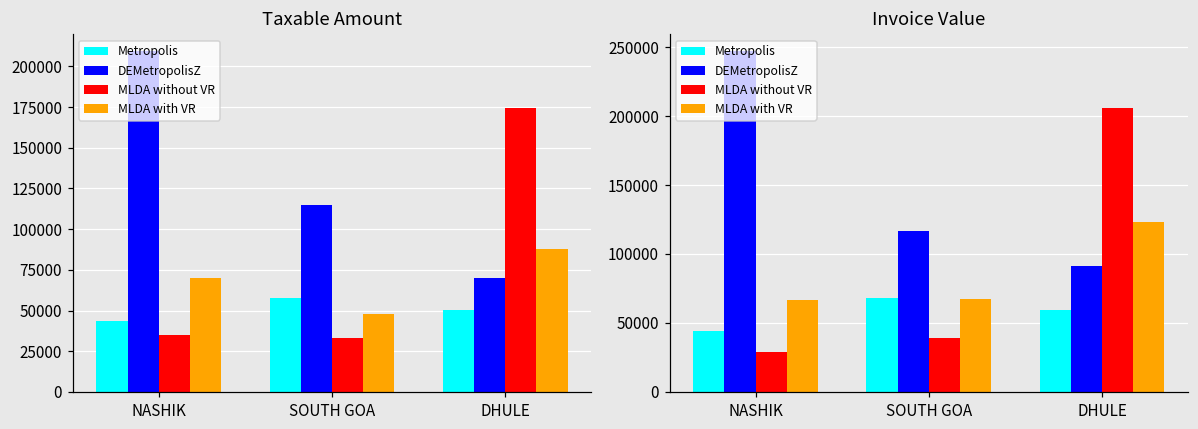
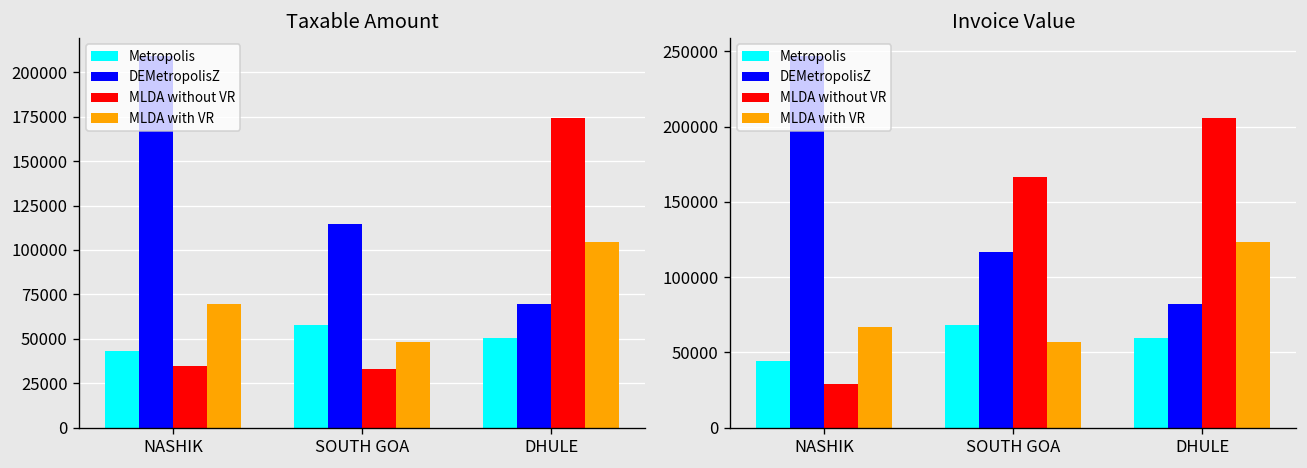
Taxable Amount, MLDA with VR, DHULE: 88000 -> 105000
Invoice Value, MLDA without VR, SOUTH GOA: 39000 -> 166000
Invoice Value, MLDA with VR, SOUTH GOA: 67000 -> 57000
Invoice Value, DEMetropolisZ, DHULE: 91000 -> 82000
